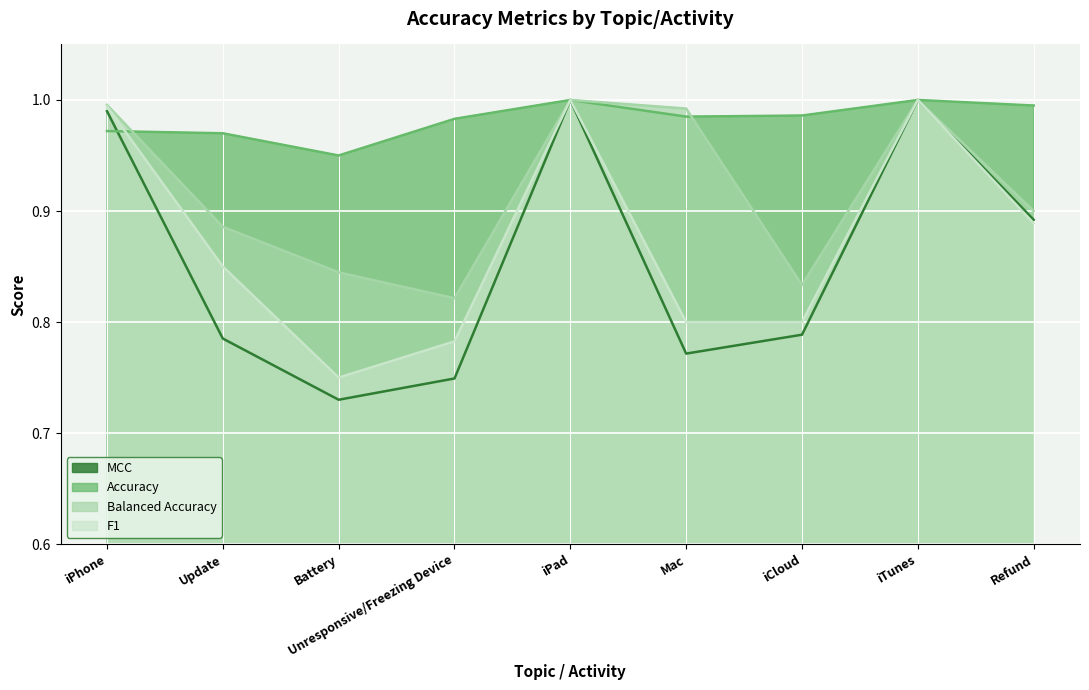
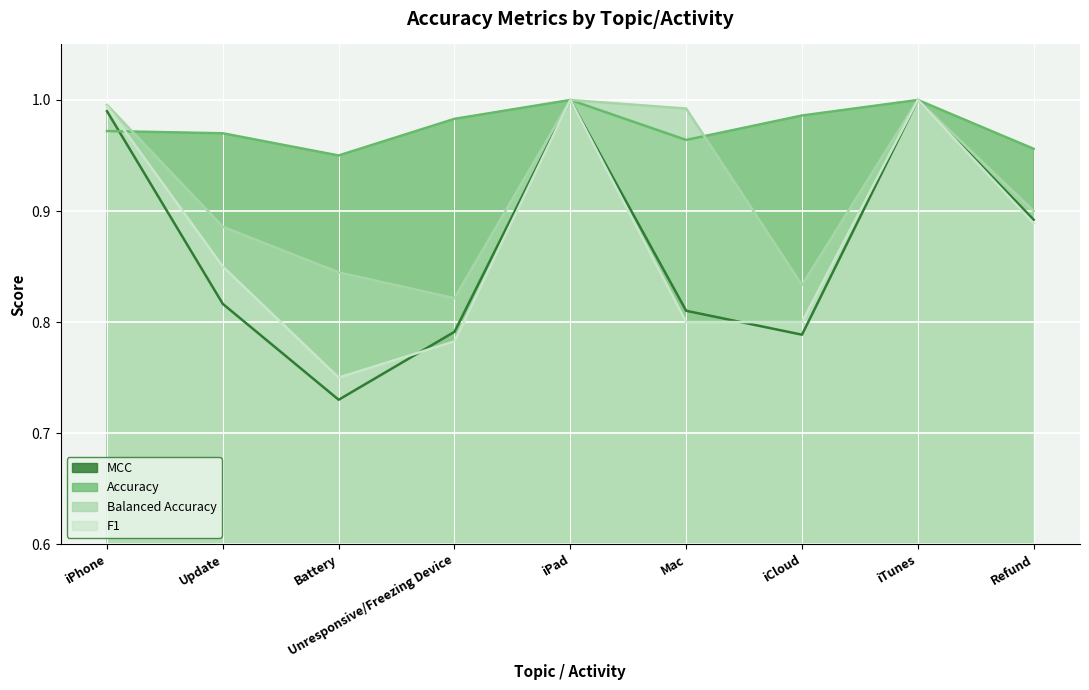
MCC, Update: 0.785 -> 0.816
MCC, Unresponsive/Freezing Device: 0.749 -> 0.791
MCC, Mac: 0.772 -> 0.810
Accuracy, Mac: 0.985 -> 0.964
Accuracy, Refund: 0.995 -> 0.956
